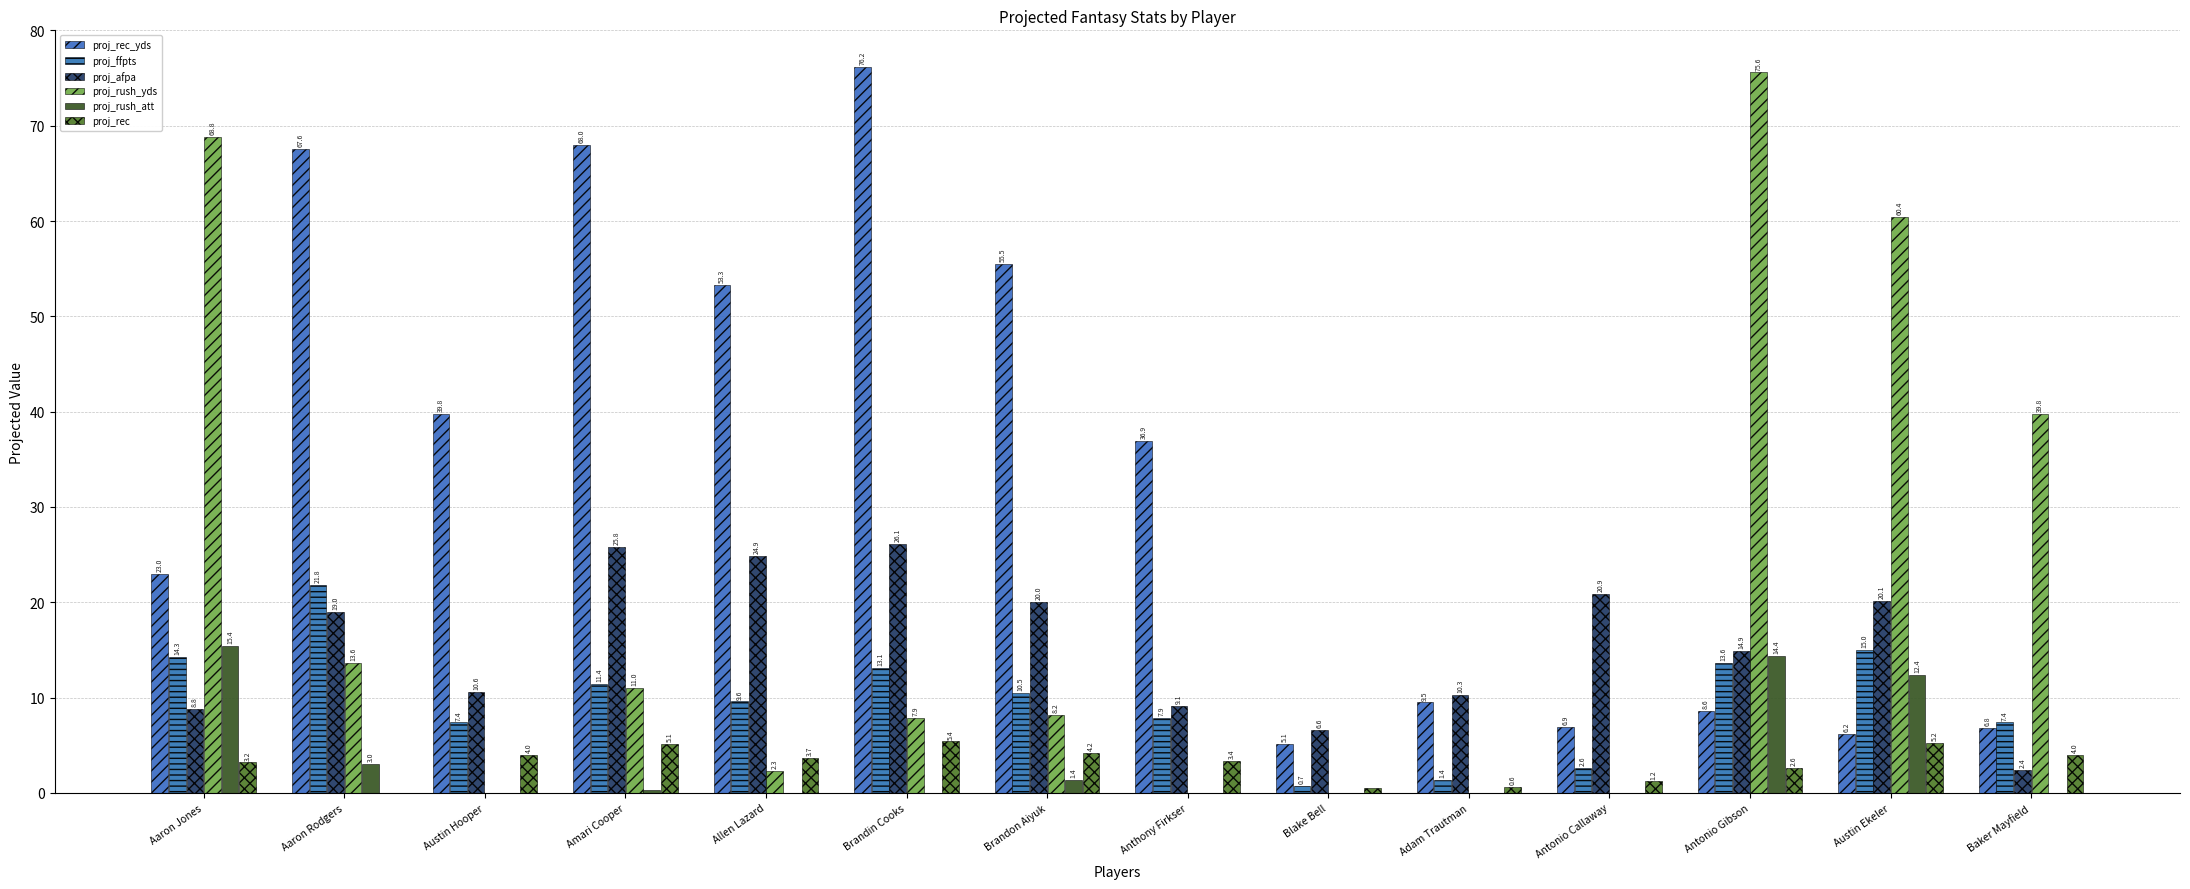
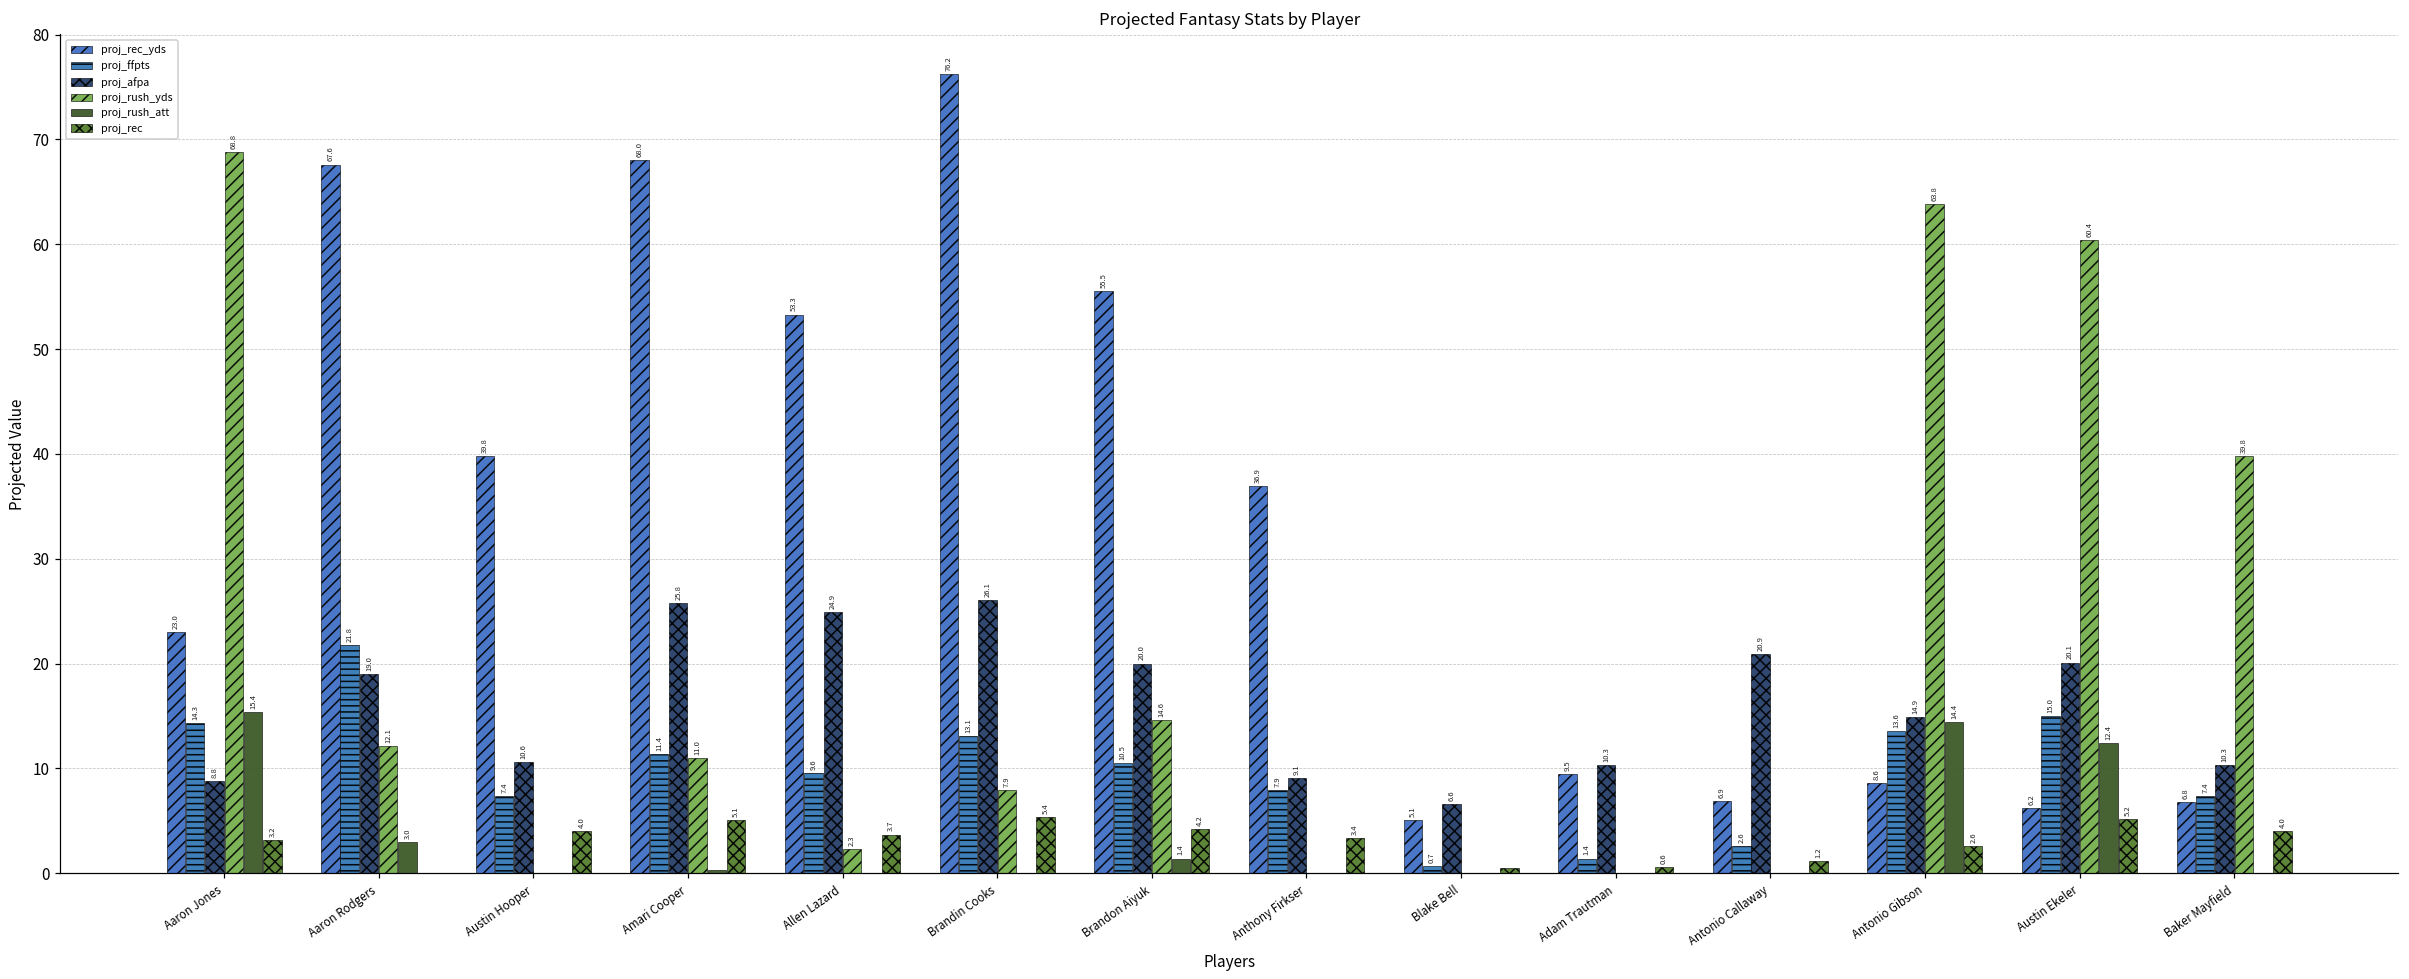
proj_rush_yds, Aaron Rodgers: 13.6 -> 12.1
proj_rush_yds, Brandon Aiyuk: 8.2 -> 14.6
proj_rush_yds, Antonio Gibson: 75.6 -> 63.8
proj_afpa, Baker Mayfield: 2.4 -> 10.3
